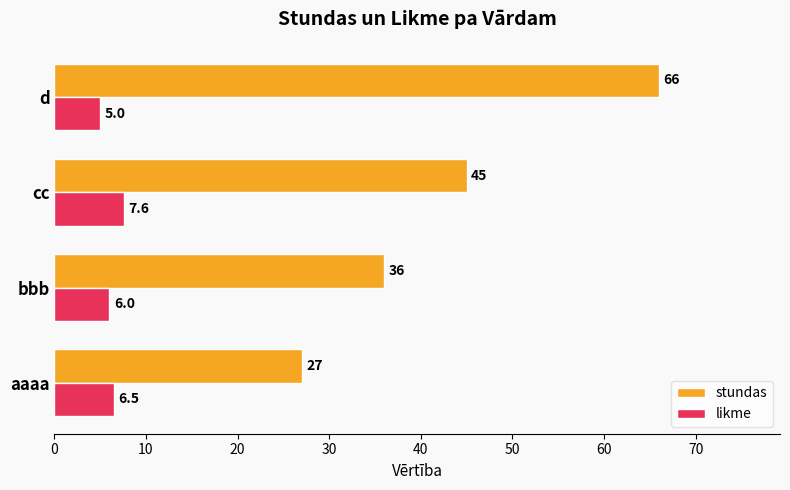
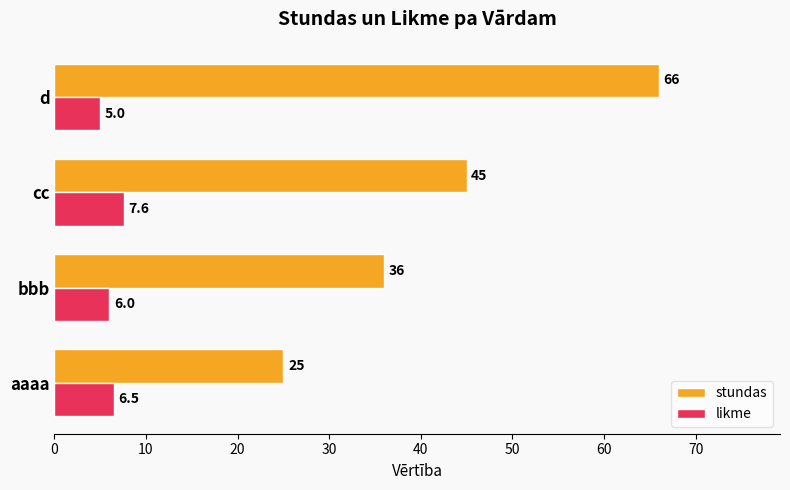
stundas, aaaa: 27 -> 25
